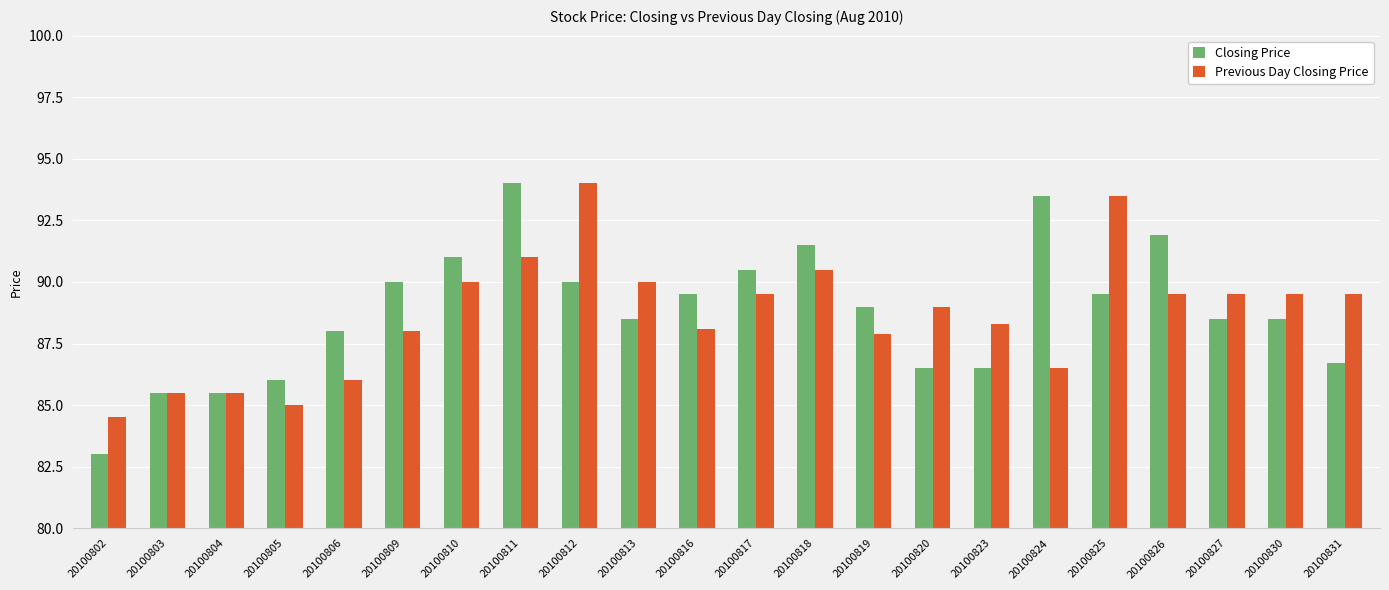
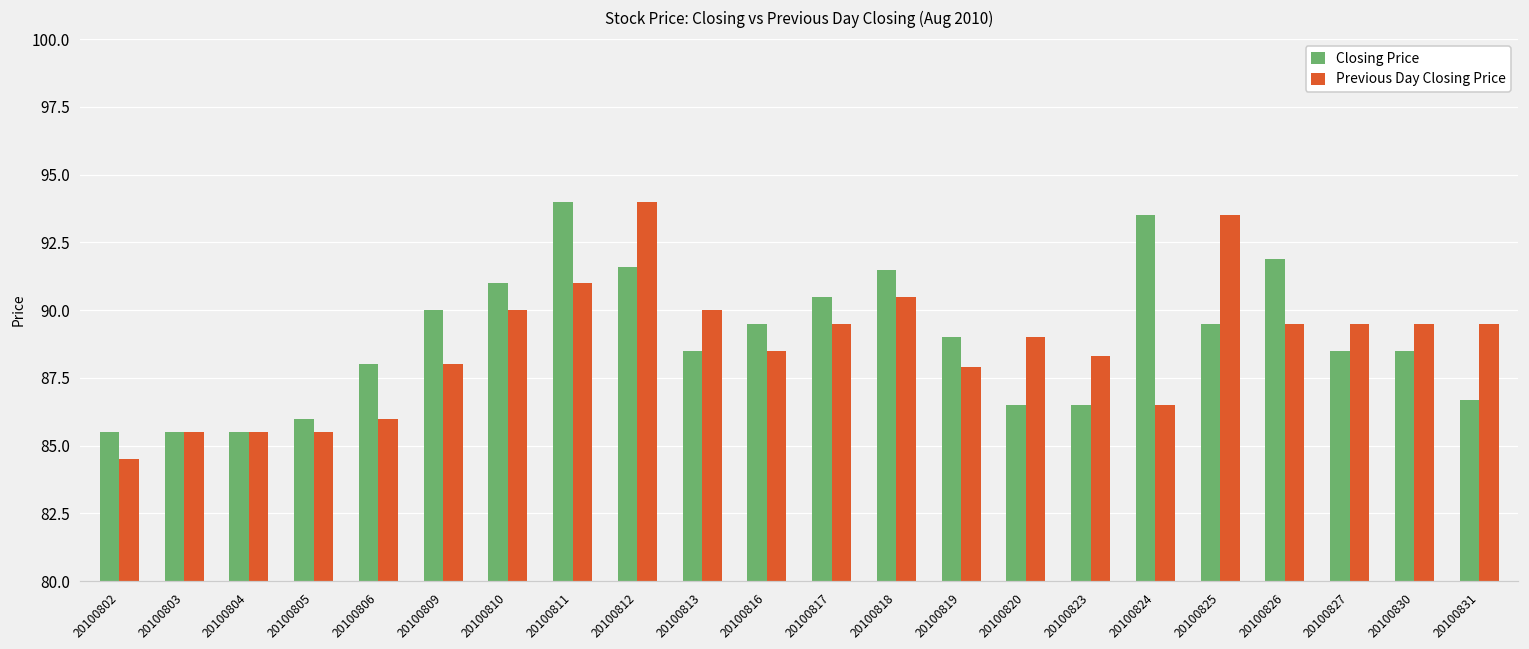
Closing Price, 20100802: 83.0 -> 85.5
Previous Day Closing Price, 20100805: 85.0 -> 85.5
Closing Price, 20100812: 90.0 -> 91.6
Previous Day Closing Price, 20100816: 88.1 -> 88.5
